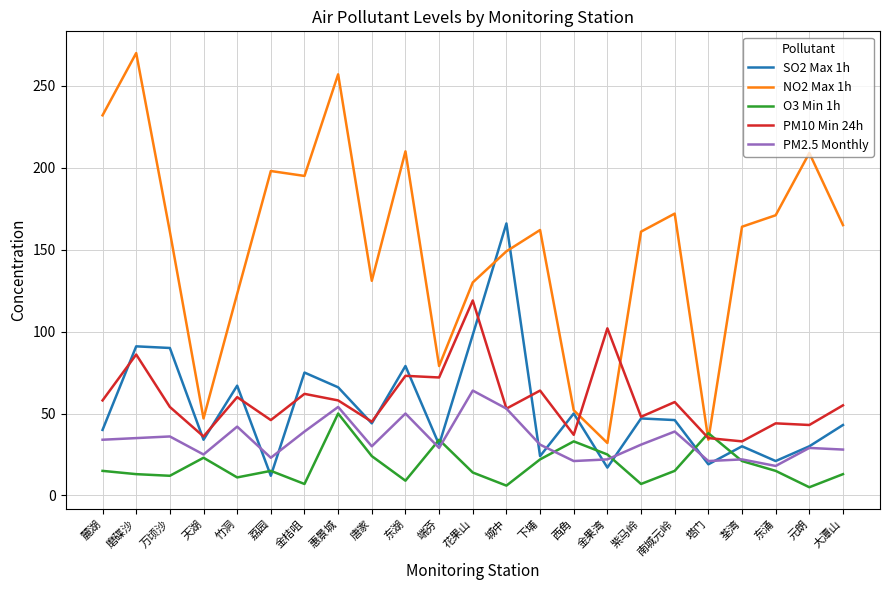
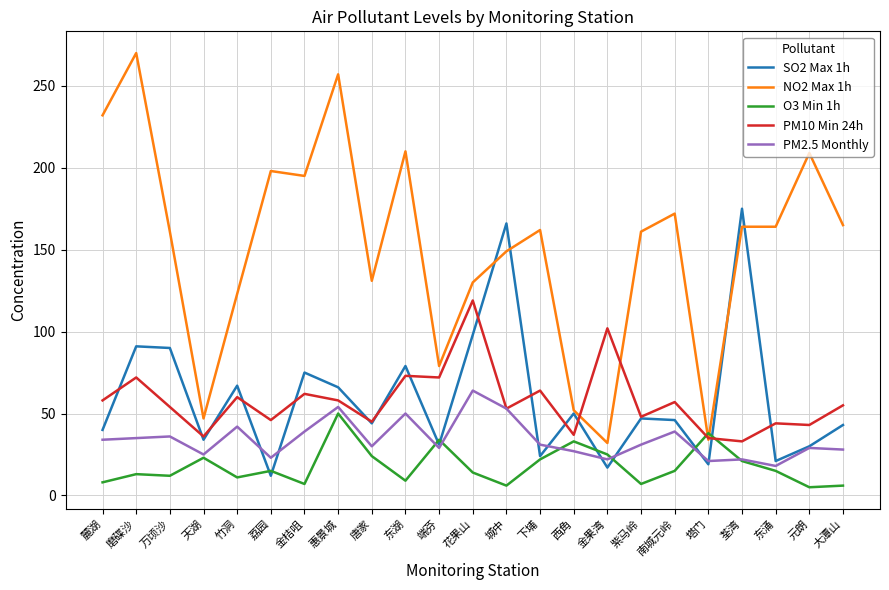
O3 Min 1h, 麓湖: 15 -> 8
PM10 Min 24h, 磨碟沙: 86 -> 72
PM2.5 Monthly, 西角: 21 -> 27
SO2 Max 1h, 荃湾: 30 -> 175
NO2 Max 1h, 东涌: 171 -> 164
O3 Min 1h, 大潭山: 13 -> 6
